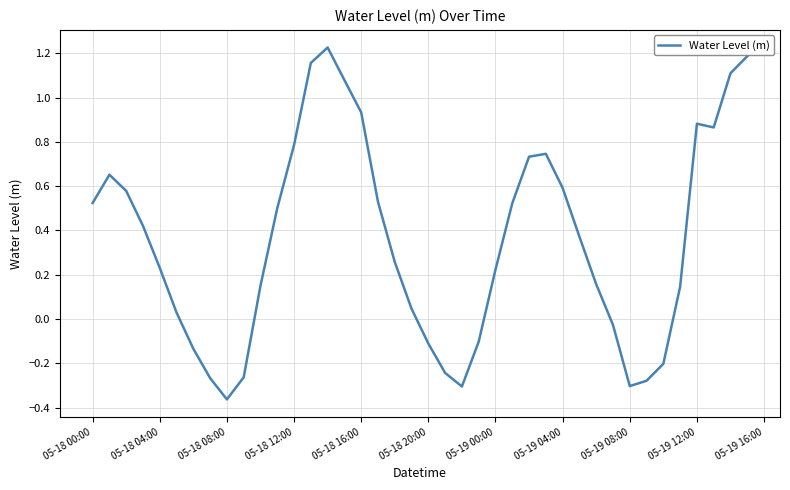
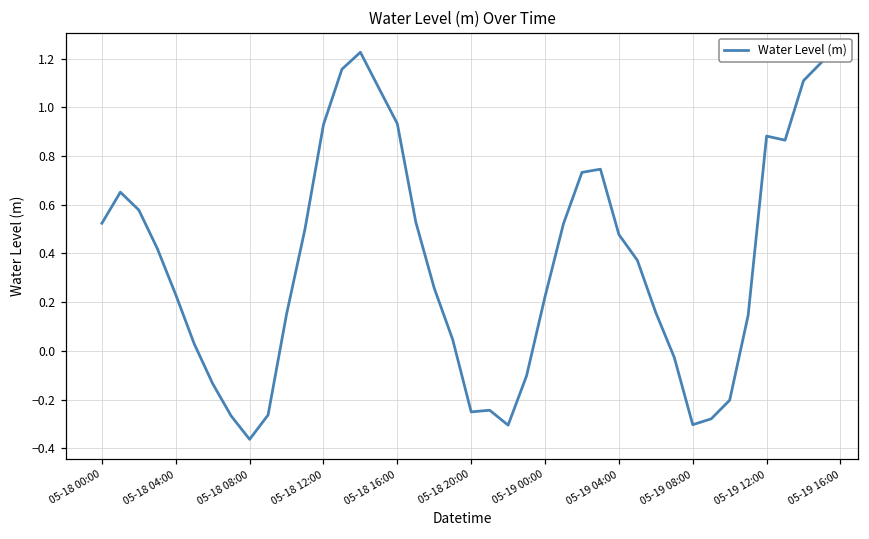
05-18 12:00: 0.79 -> 0.93
05-18 20:00: -0.11 -> -0.25
05-19 04:00: 0.59 -> 0.48
